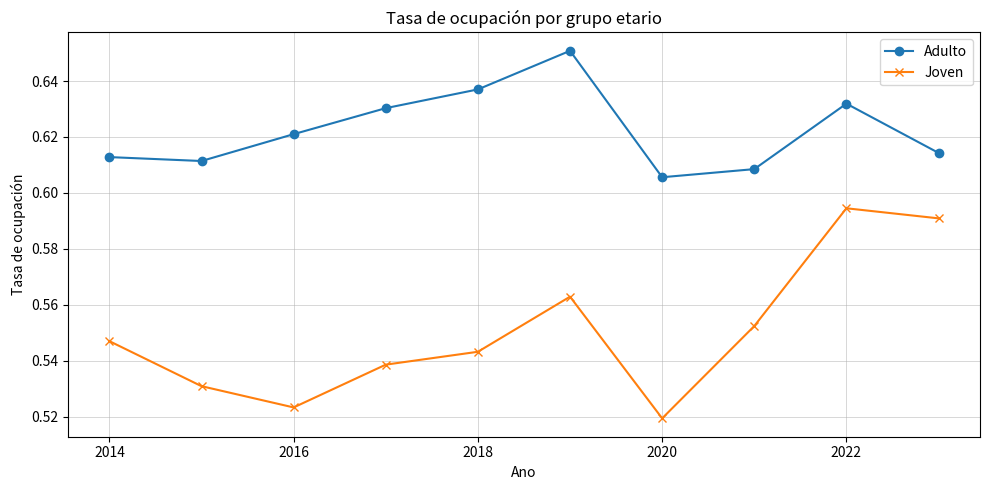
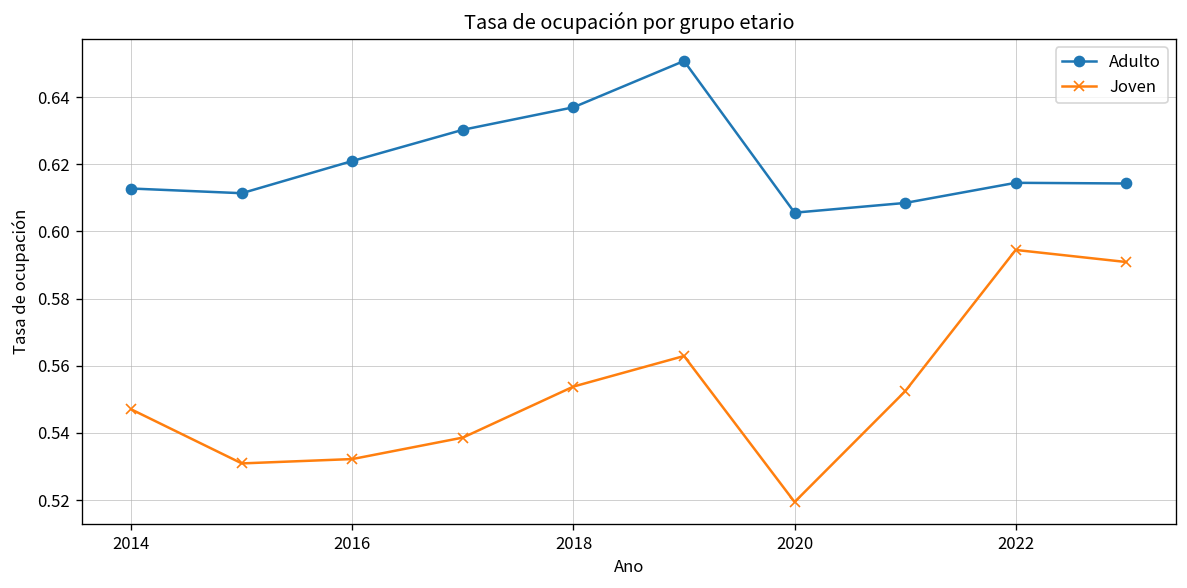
Joven, 2016: 0.523 -> 0.532
Joven, 2018: 0.543 -> 0.554
Adulto, 2022: 0.632 -> 0.615
